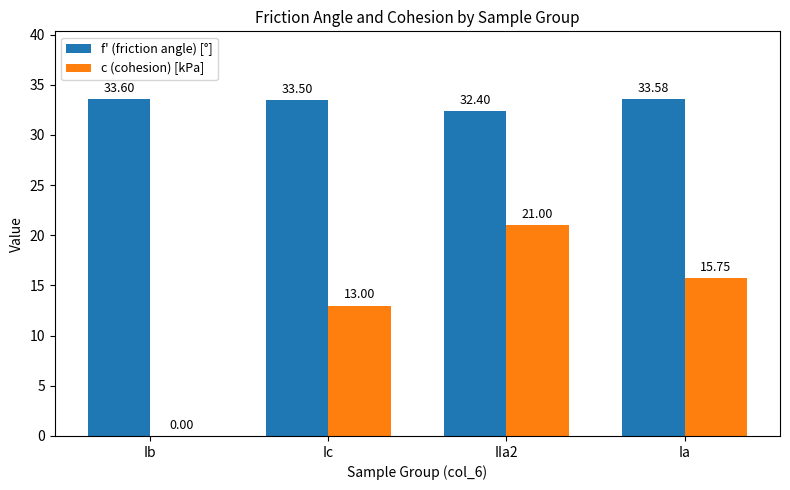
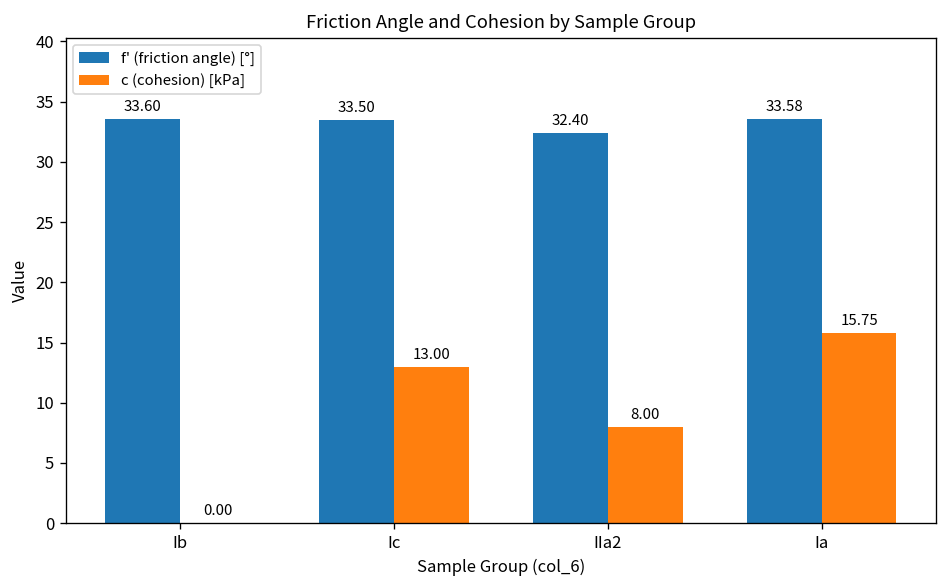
c (cohesion) [kPa], IIa2: 21.00 -> 8.00
